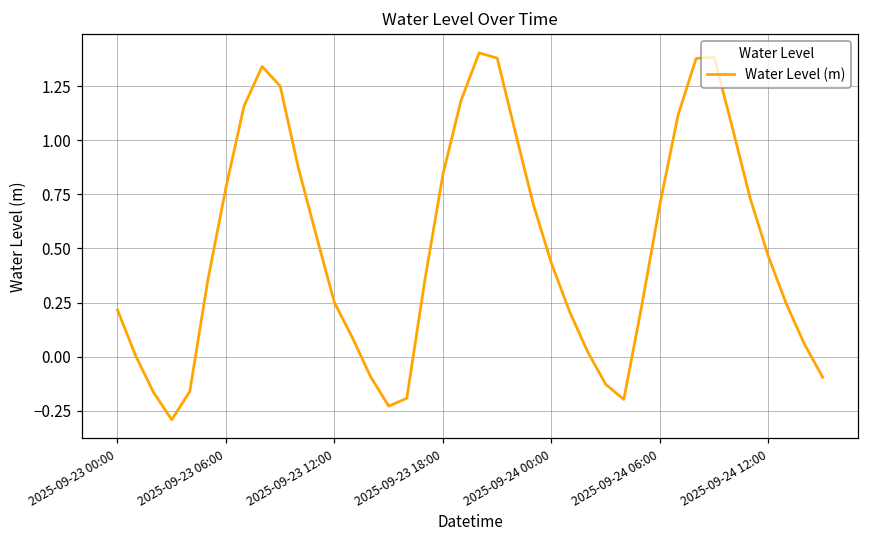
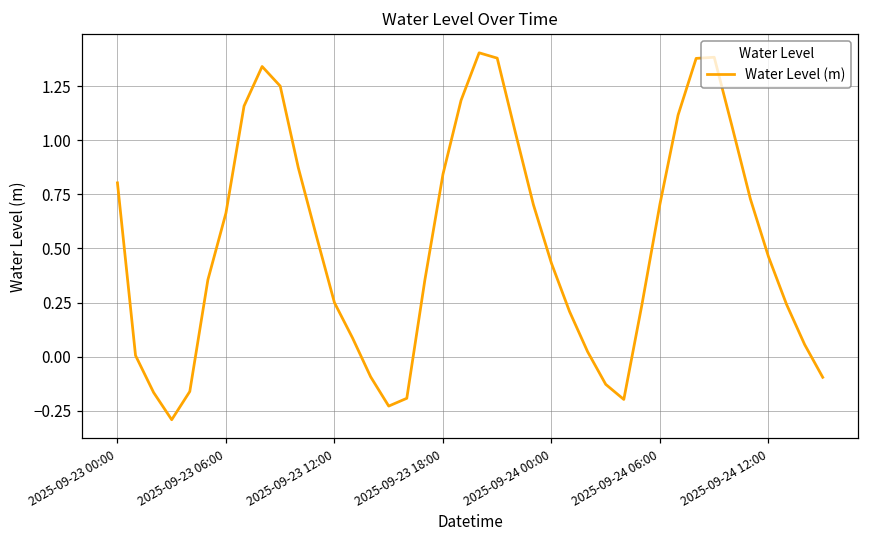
2025-09-23 00:00: 0.22 -> 0.80
2025-09-23 06:00: 0.78 -> 0.66
